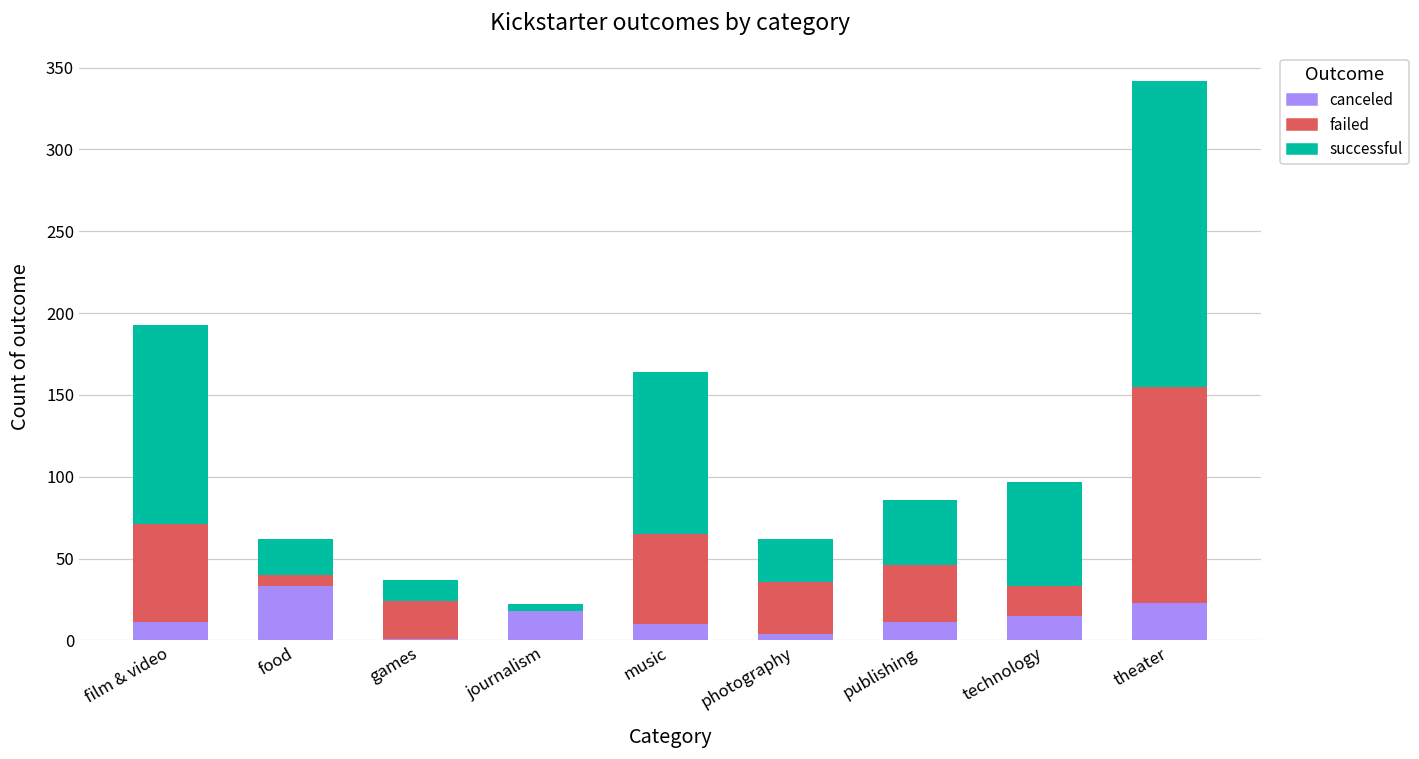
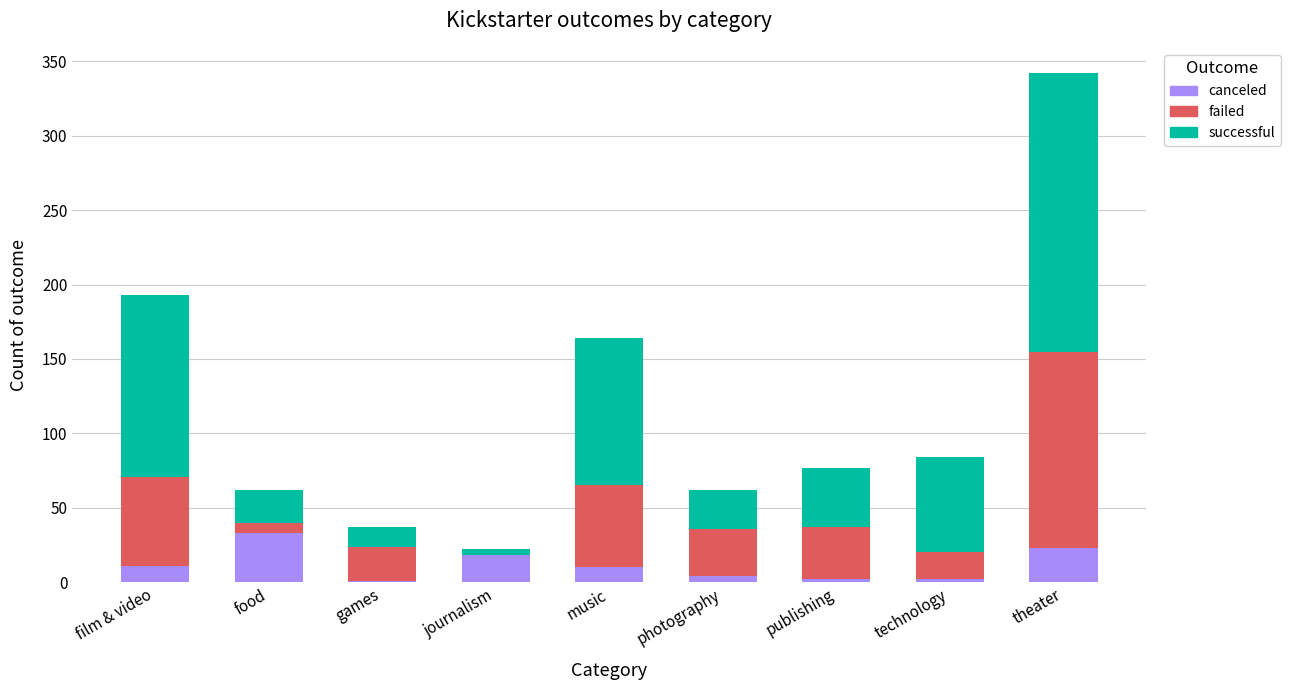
canceled, publishing: 11 -> 2
canceled, technology: 15 -> 2
